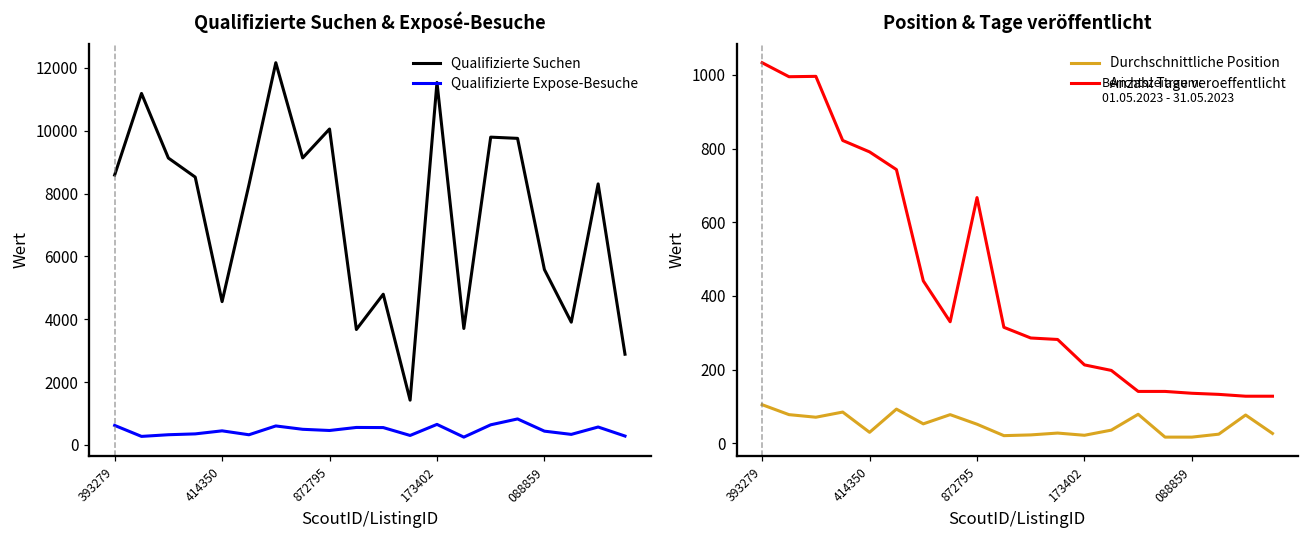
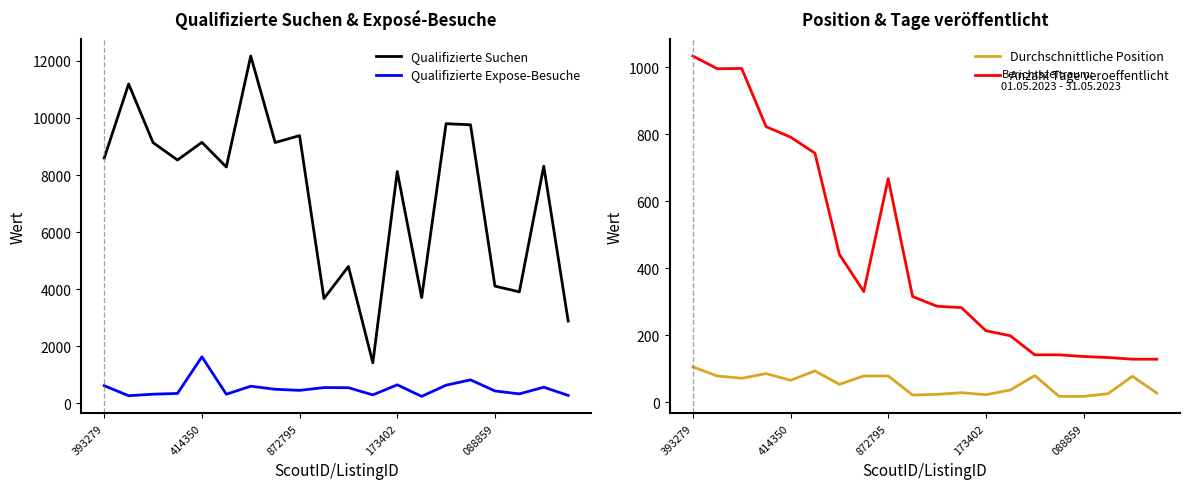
Qualifizierte Suchen & Exposé-Besuche, Qualifizierte Suchen, 414350: 4600 -> 9100
Qualifizierte Suchen & Exposé-Besuche, Qualifizierte Expose-Besuche, 414350: 400 -> 1600
Qualifizierte Suchen & Exposé-Besuche, Qualifizierte Suchen, 872795: 10100 -> 9400
Qualifizierte Suchen & Exposé-Besuche, Qualifizierte Suchen, 173402: 11500 -> 8100
Qualifizierte Suchen & Exposé-Besuche, Qualifizierte Suchen, 088859: 5600 -> 4100
Position & Tage veröffentlicht, Durchschnittliche Position, 414350: 30 -> 70
Position & Tage veröffentlicht, Durchschnittliche Position, 872795: 50 -> 80
